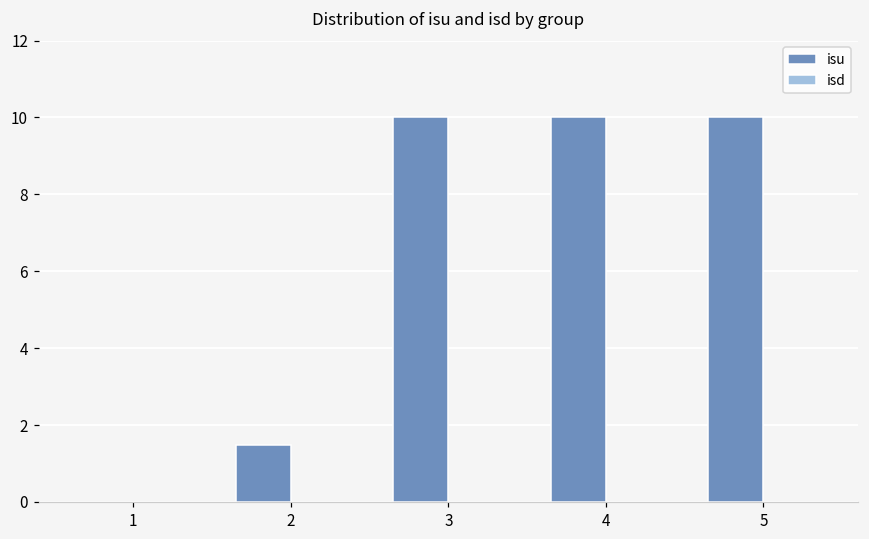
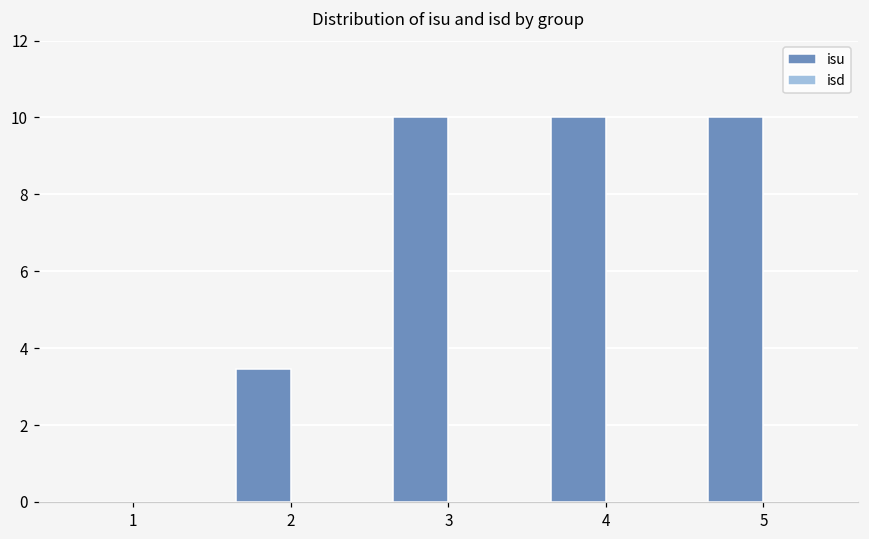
isu, 2: 1.5 -> 3.5
